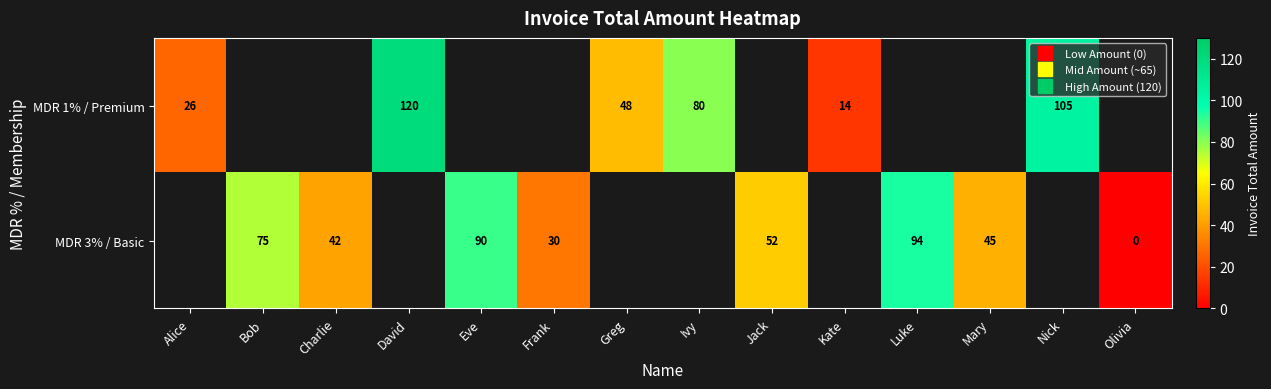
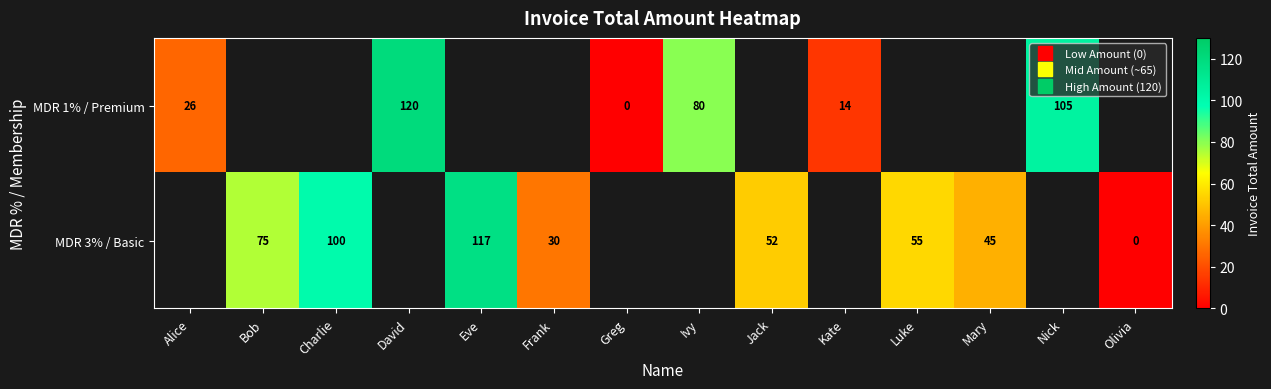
MDR 1% / Premium, Greg: 48 -> 0
MDR 3% / Basic, Charlie: 42 -> 100
MDR 3% / Basic, Eve: 90 -> 117
MDR 3% / Basic, Luke: 94 -> 55
